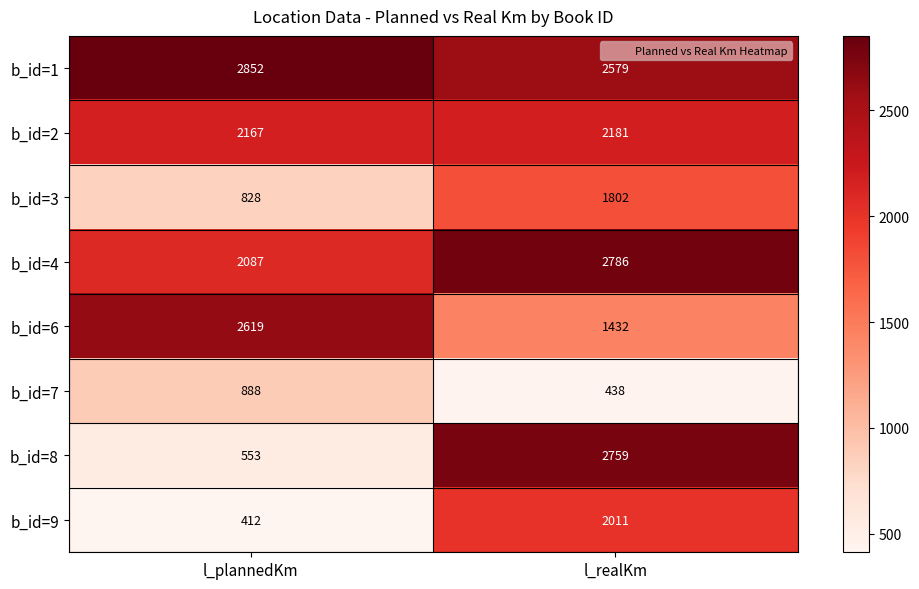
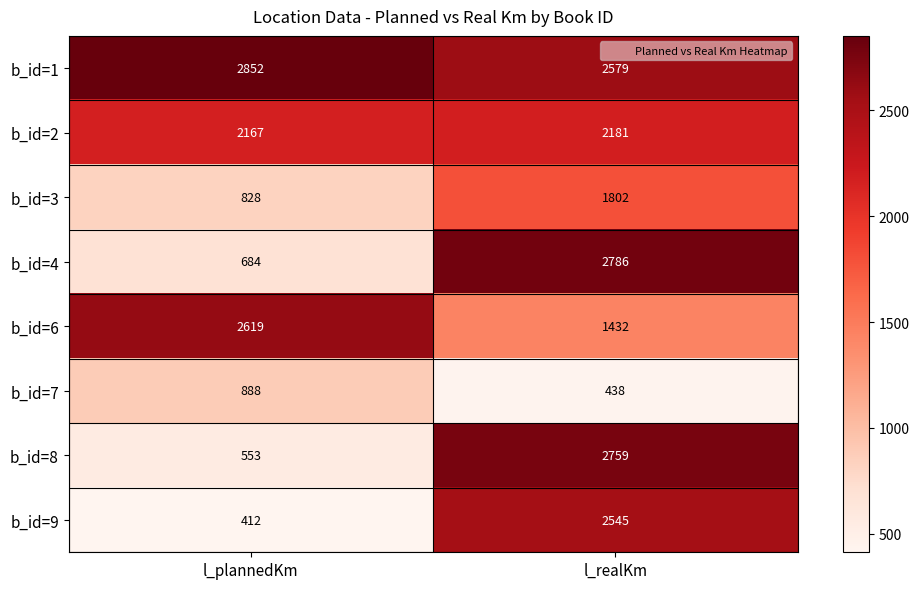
b_id=4, l_plannedKm: 2087 -> 684
b_id=9, l_realKm: 2011 -> 2545
